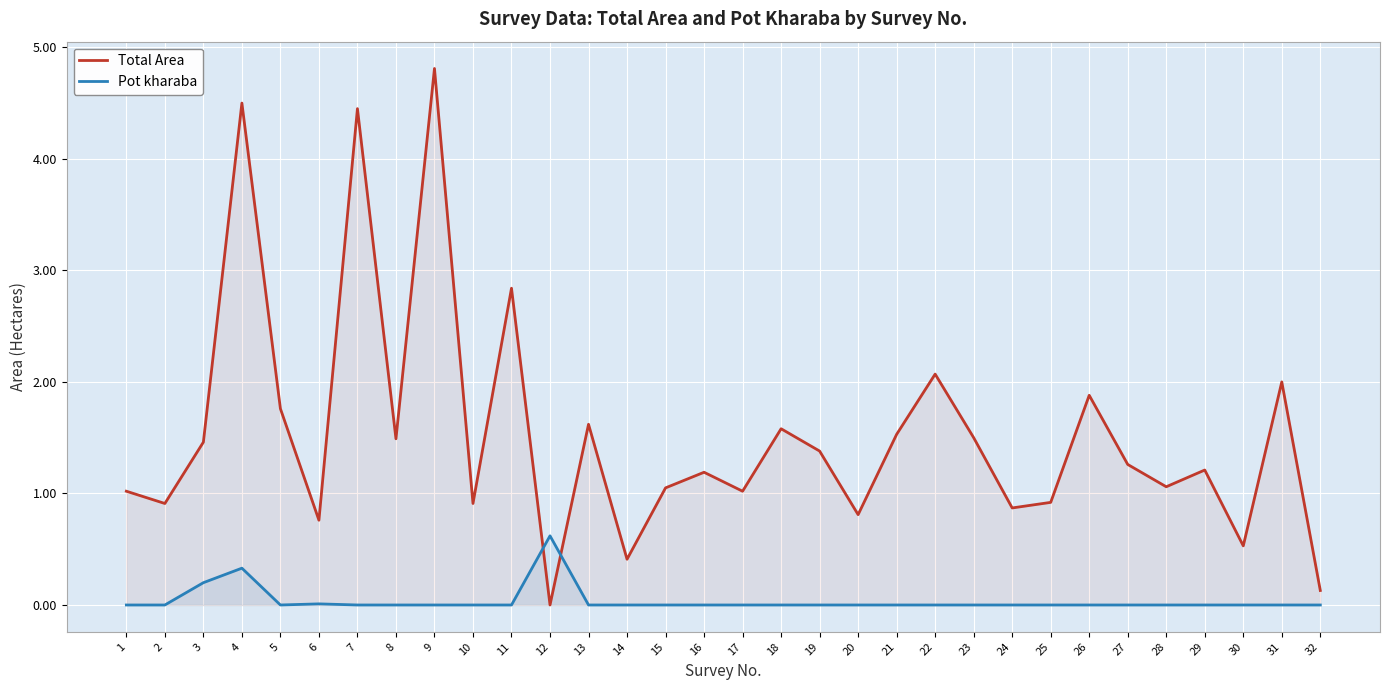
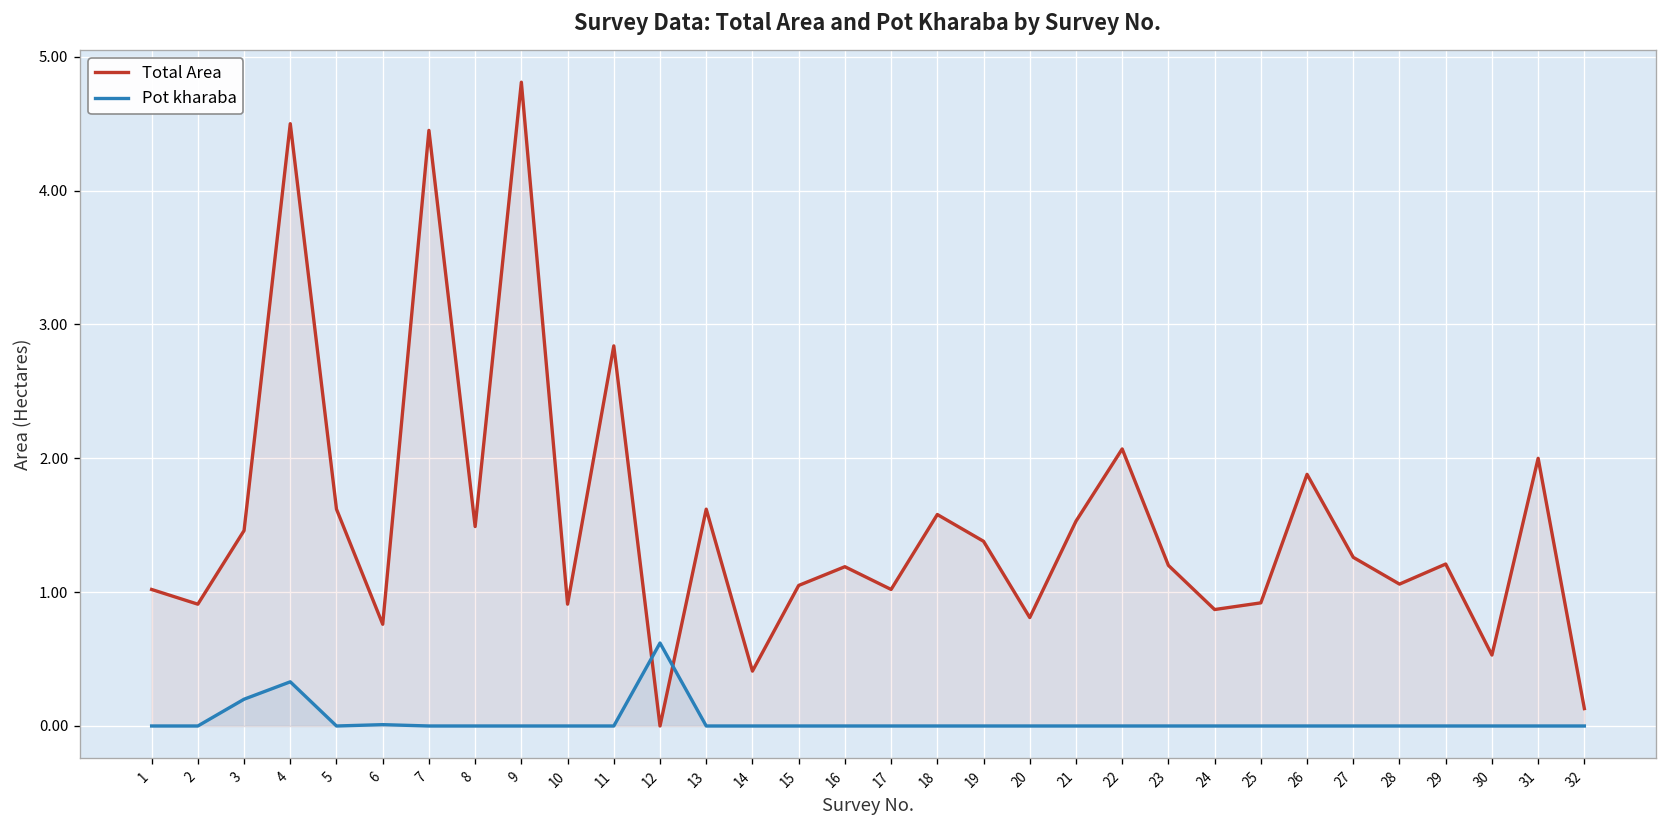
Total Area, 5: 1.76 -> 1.62
Total Area, 23: 1.5 -> 1.2
